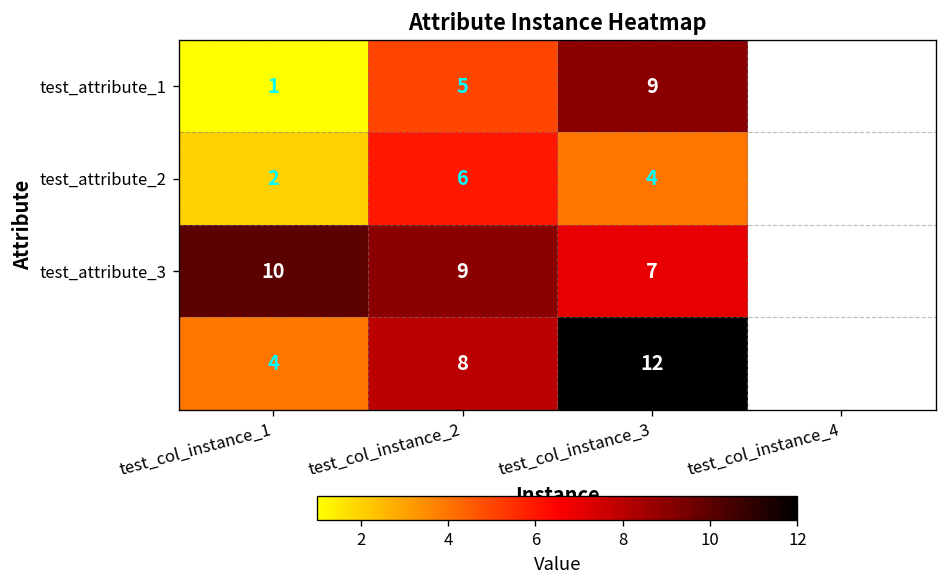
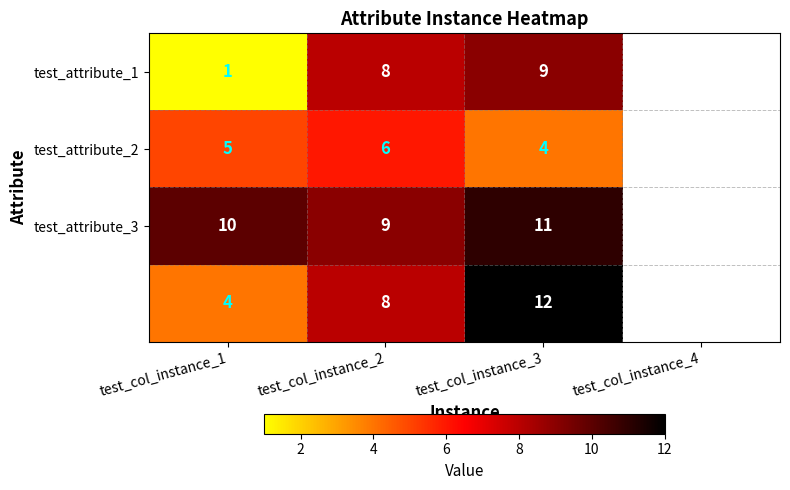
test_attribute_1, test_col_instance_2: 5 -> 8
test_attribute_2, test_col_instance_1: 2 -> 5
test_attribute_3, test_col_instance_3: 7 -> 11
